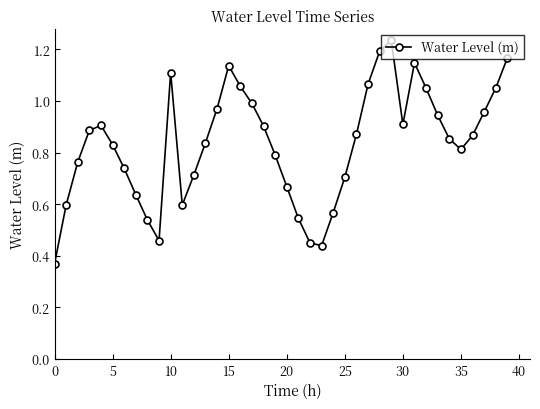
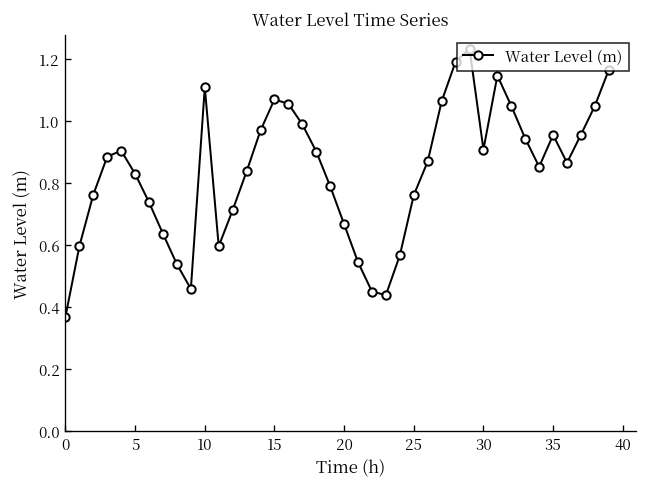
15: 1.14 -> 1.07
25: 0.70 -> 0.76
35: 0.81 -> 0.96
